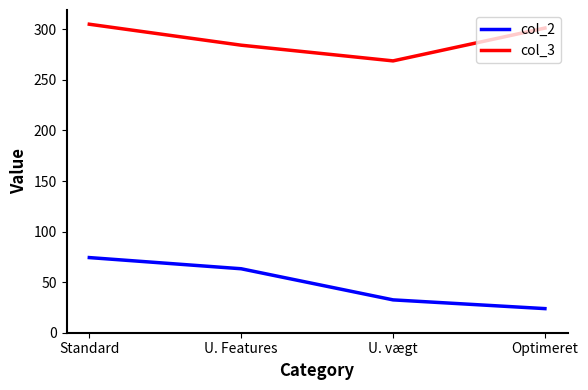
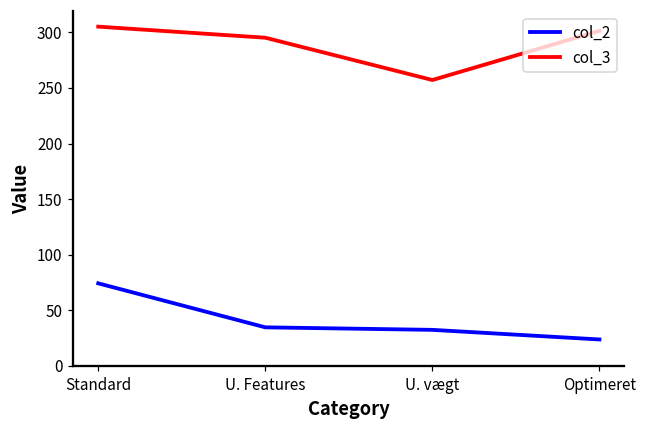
col_2, U. Features: 63 -> 35
col_3, U. Features: 284 -> 295
col_3, U. vægt: 269 -> 257
